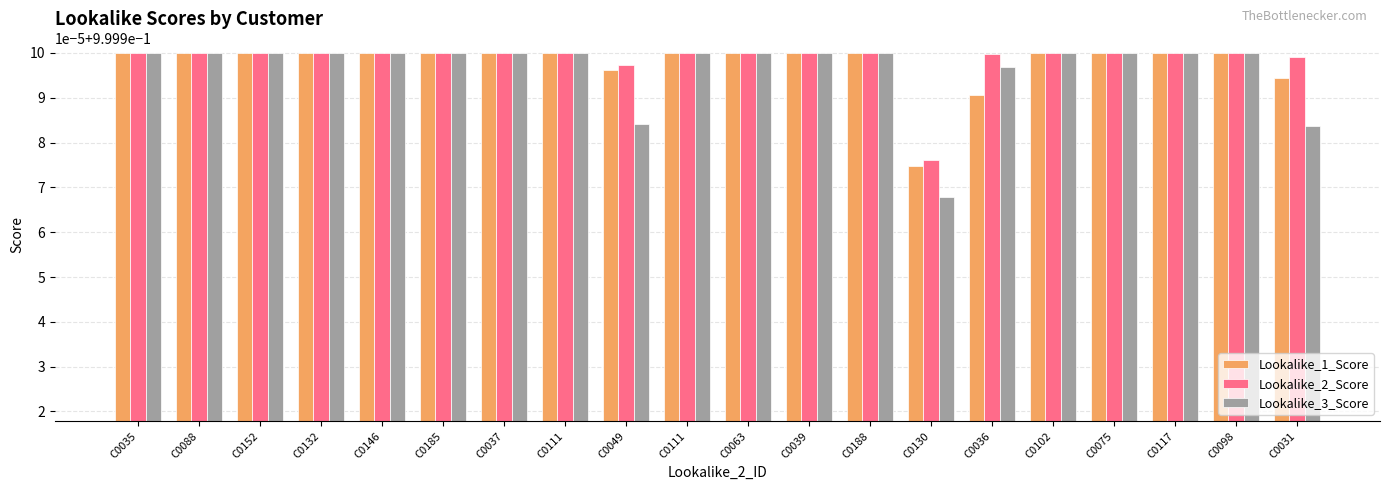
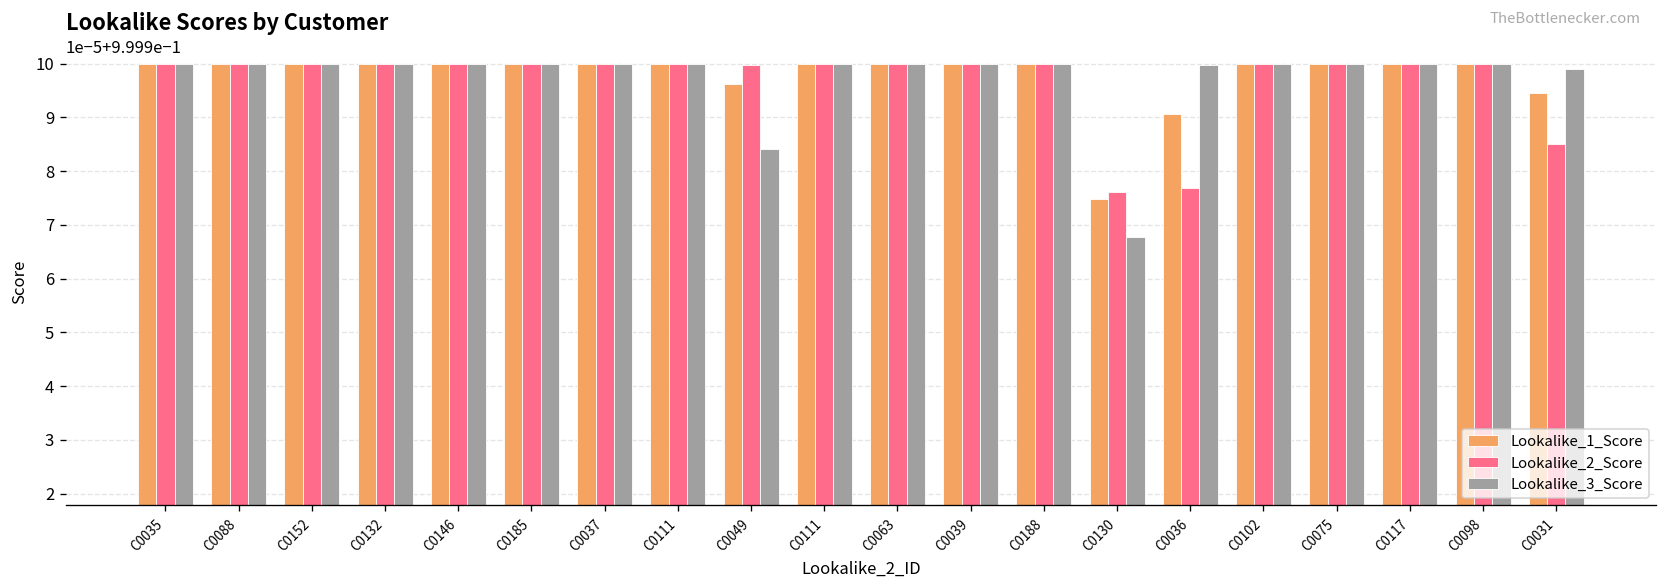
Lookalike_2_Score, C0049: 0.999997 -> 1.000000
Lookalike_2_Score, C0036: 1.000000 -> 0.999977
Lookalike_3_Score, C0036: 0.999997 -> 1.000000
Lookalike_2_Score, C0031: 0.999999 -> 0.999985
Lookalike_3_Score, C0031: 0.999984 -> 0.999999
